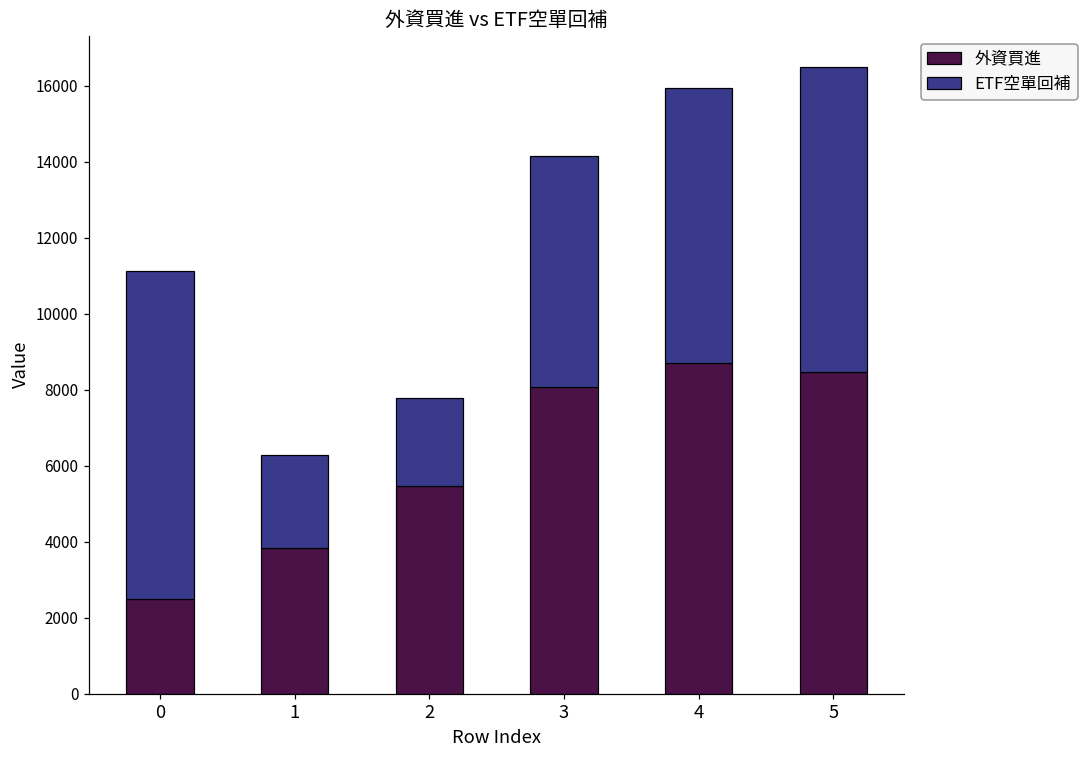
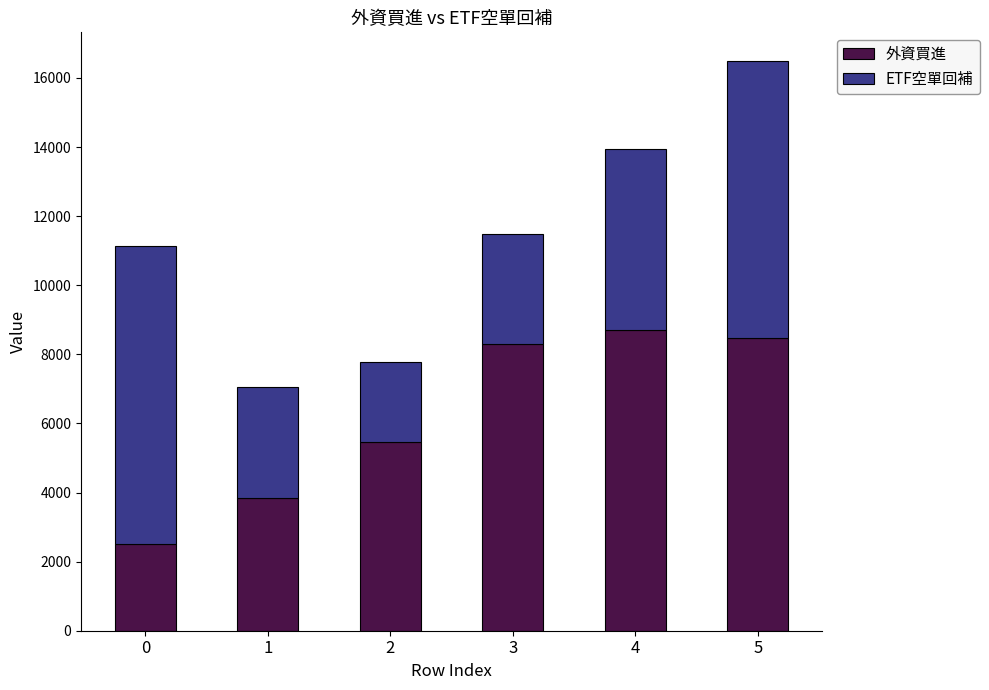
ETF空單回補, 1: 2500 -> 3200
外資買進, 3: 8100 -> 8300
ETF空單回補, 3: 6100 -> 3200
ETF空單回補, 4: 7200 -> 5200
